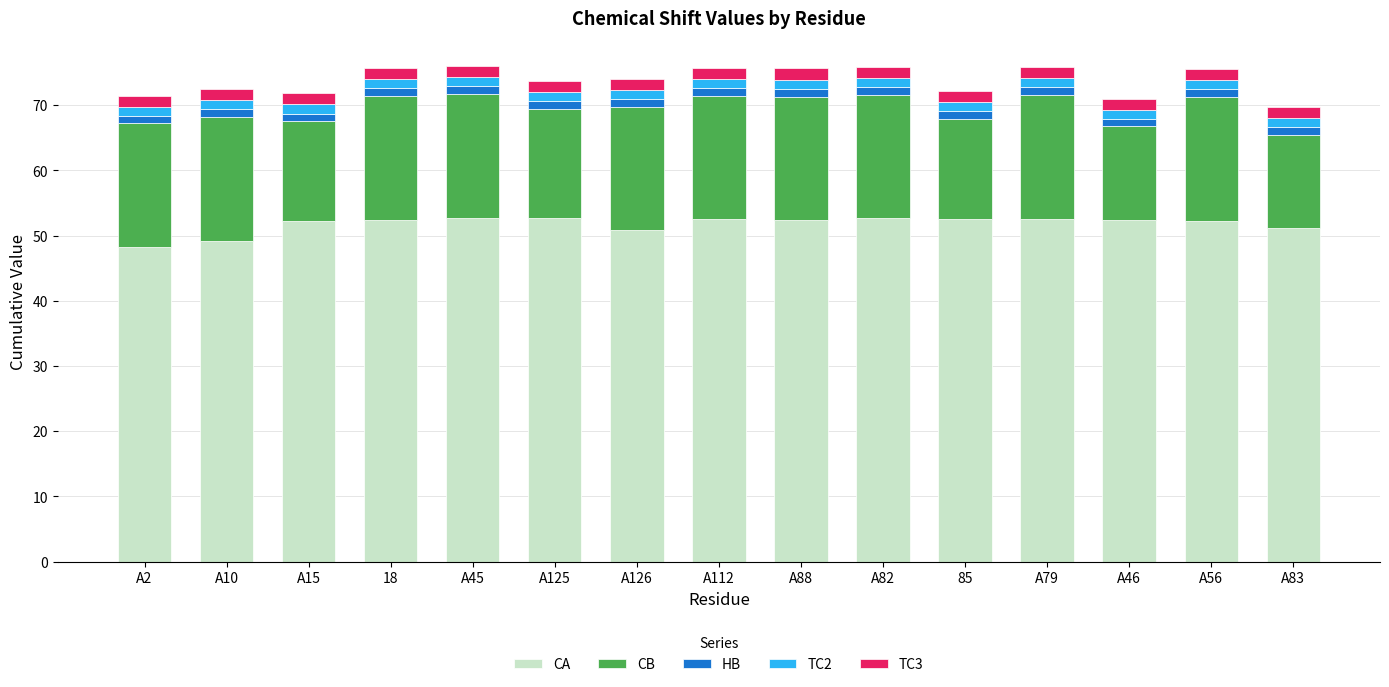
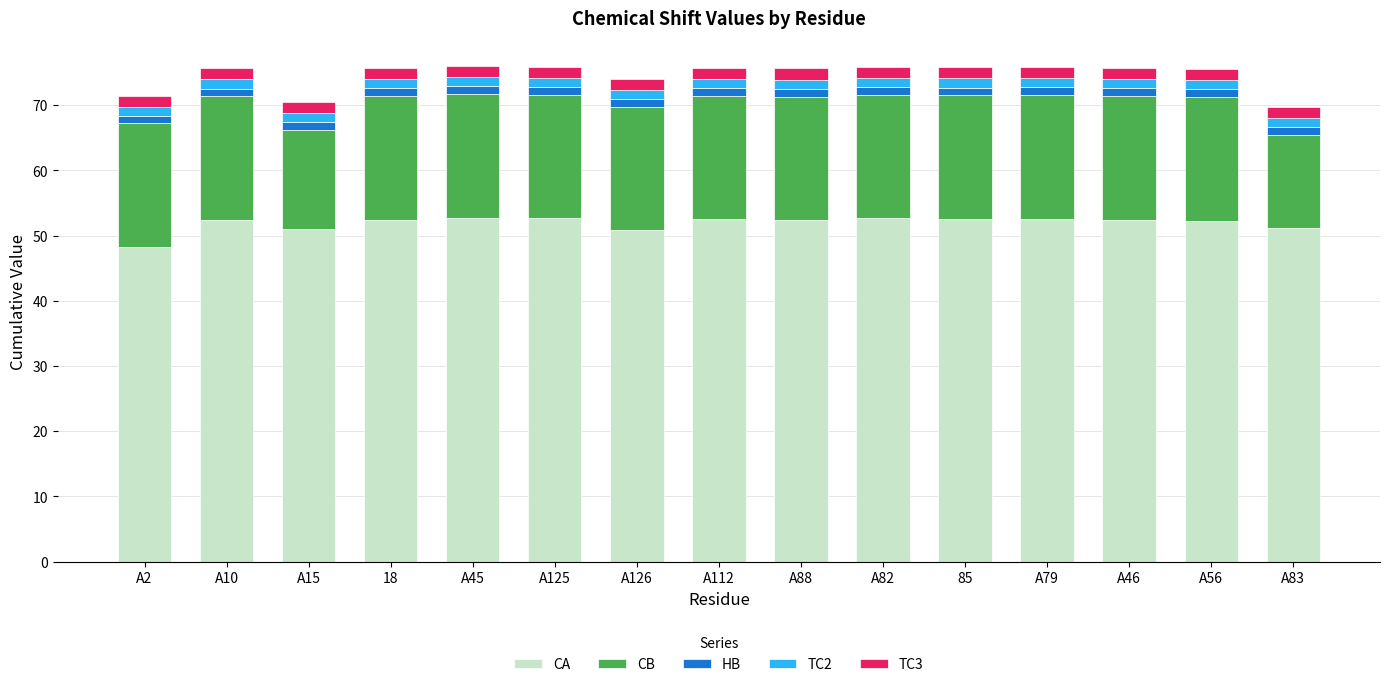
CA, A10: 49 -> 52
CA, A15: 52 -> 51
CB, A125: 17 -> 19
CB, 85: 15 -> 19
CB, A46: 14 -> 19
